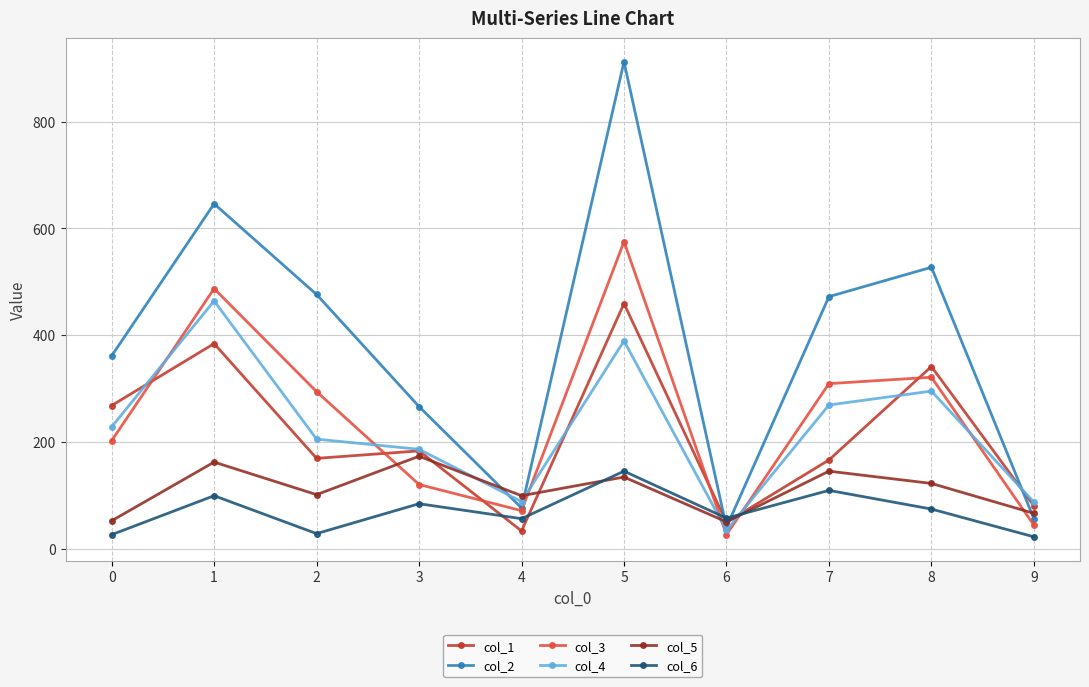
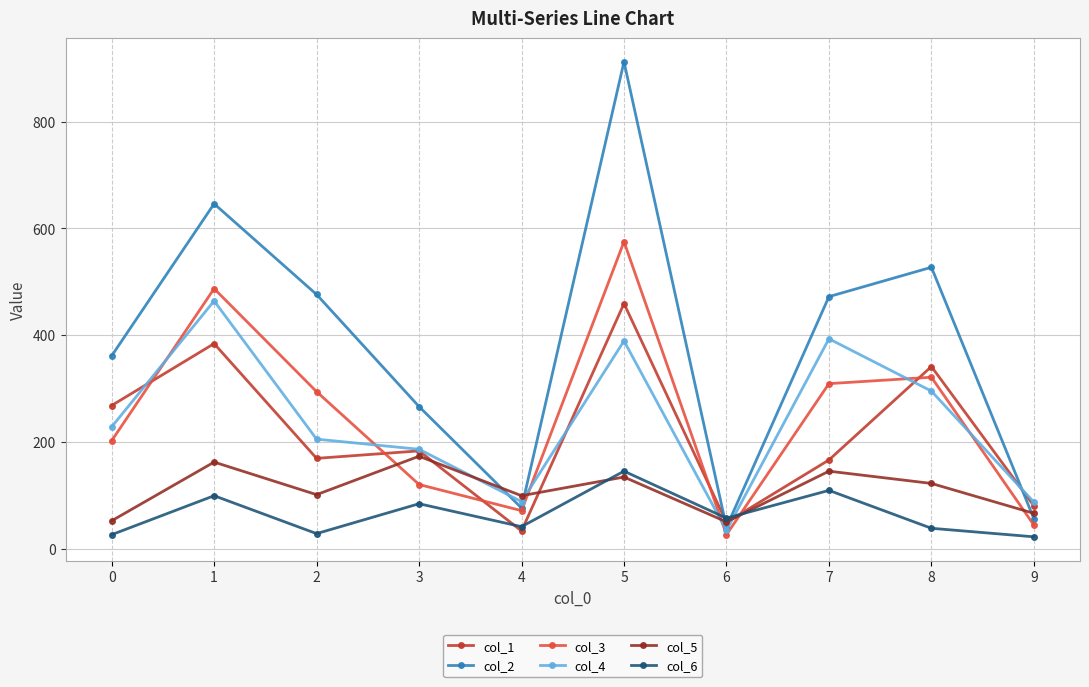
col_6, 4: 60 -> 40
col_4, 7: 270 -> 390
col_6, 8: 70 -> 40
